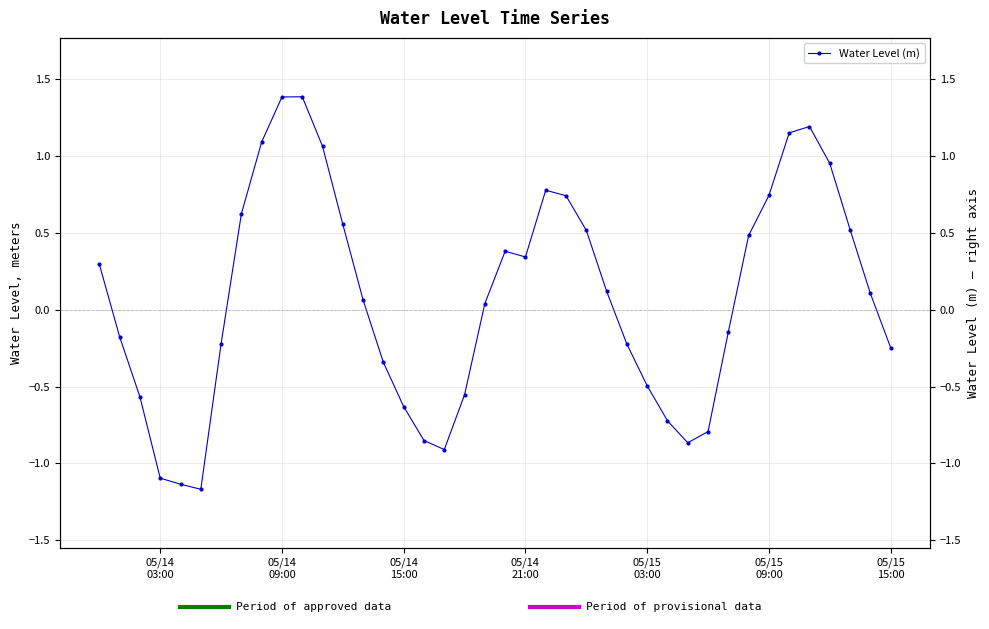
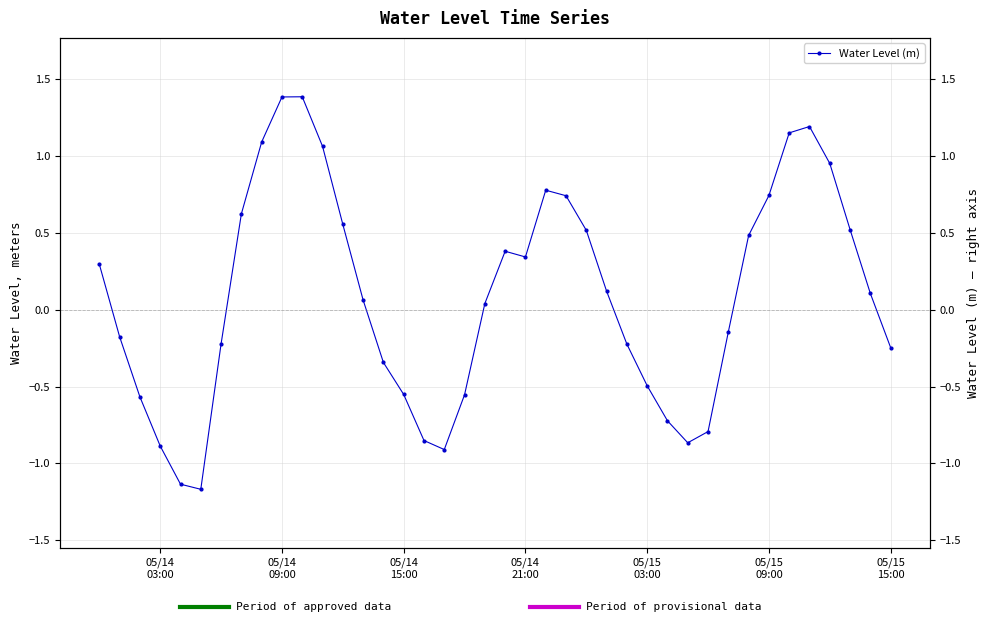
05/14 03:00: -1.10 -> -0.89
05/14 15:00: -0.63 -> -0.55
